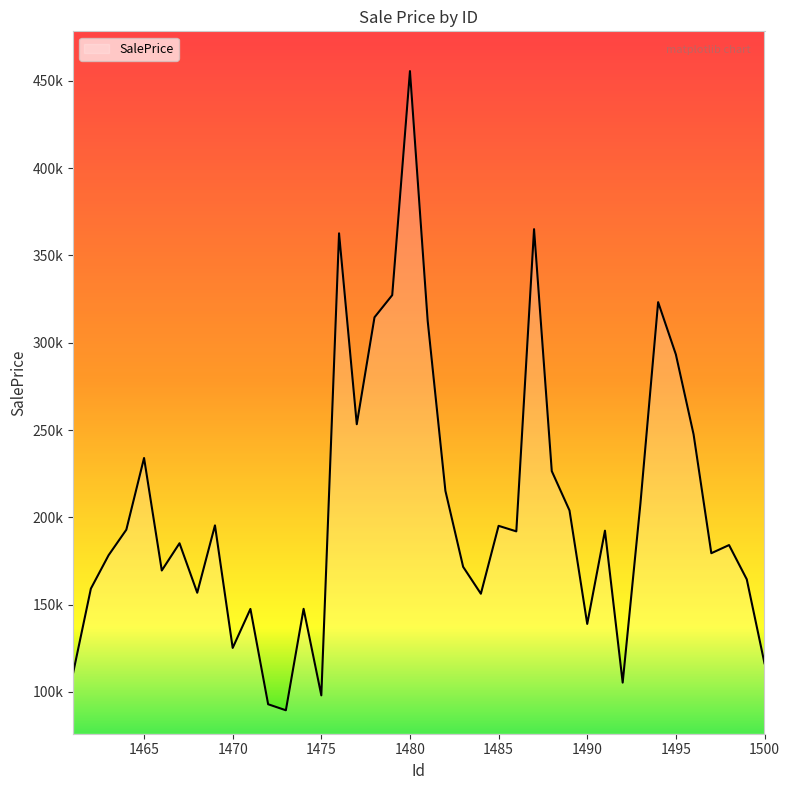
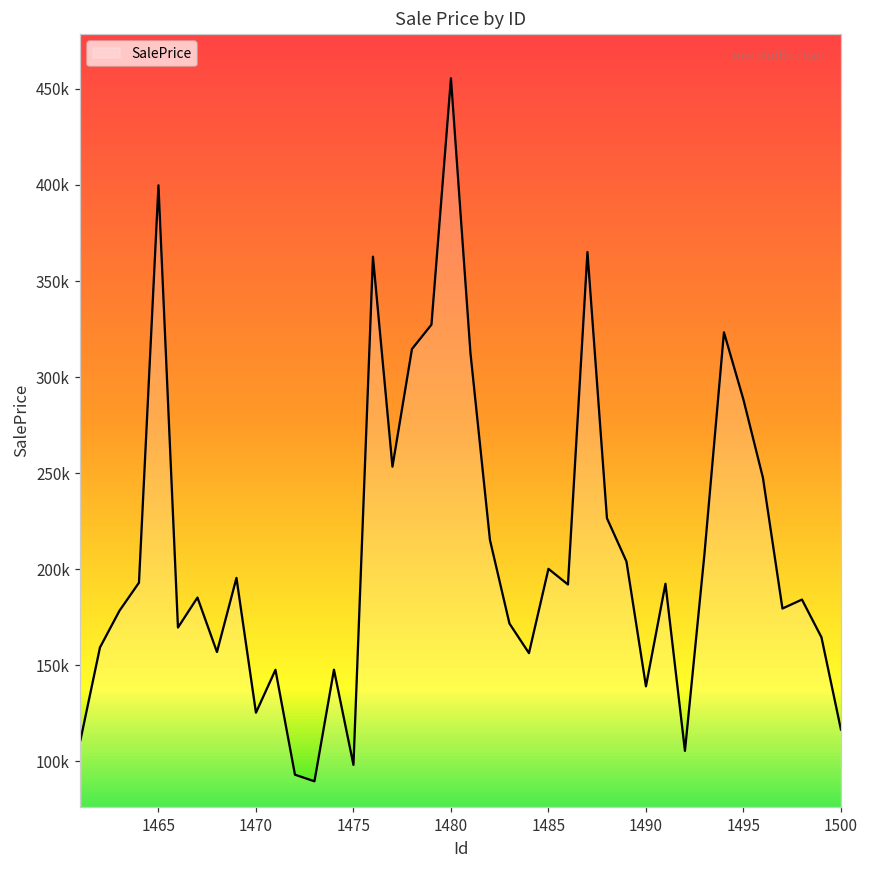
1465: 234000 -> 400000
1485: 195000 -> 200000
1495: 293000 -> 288000
